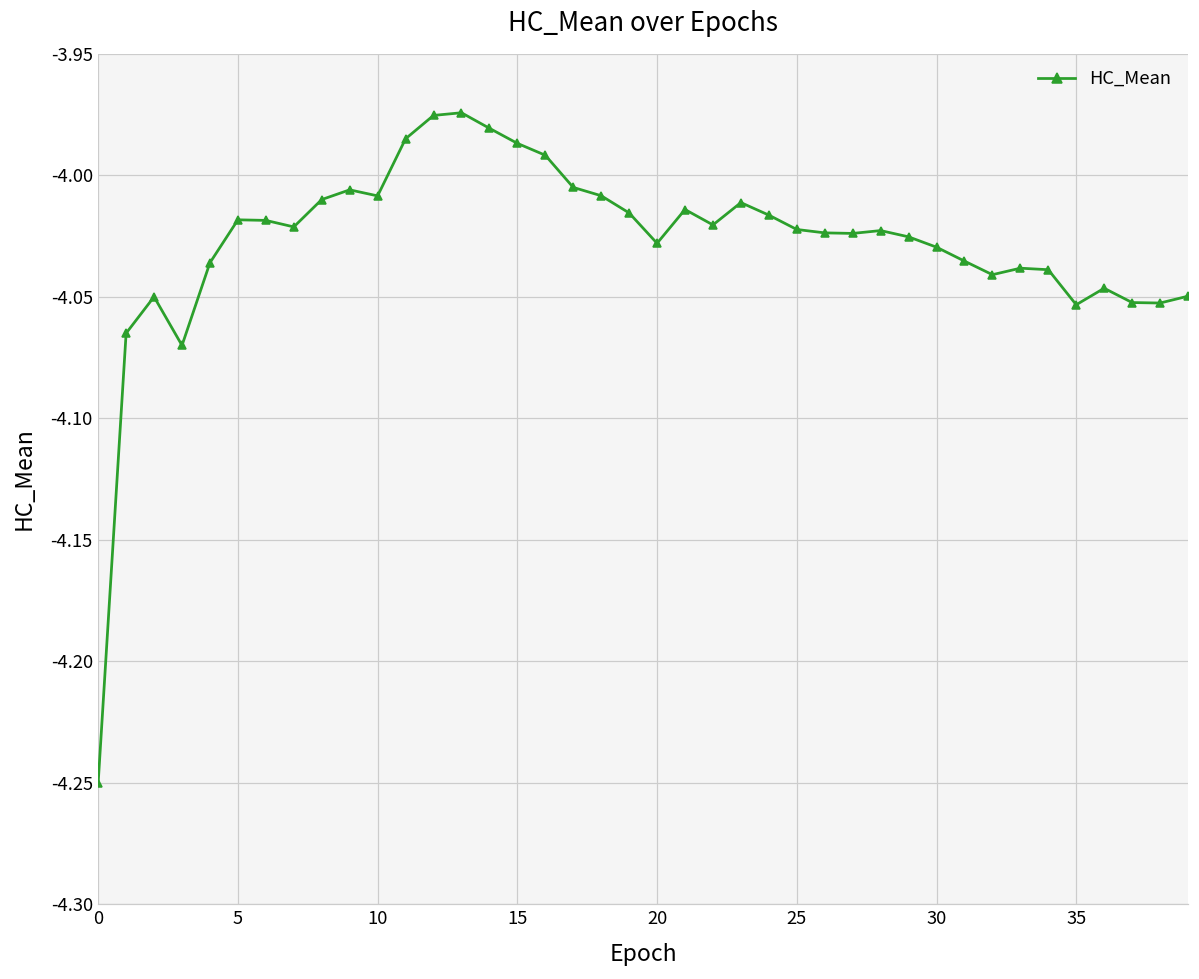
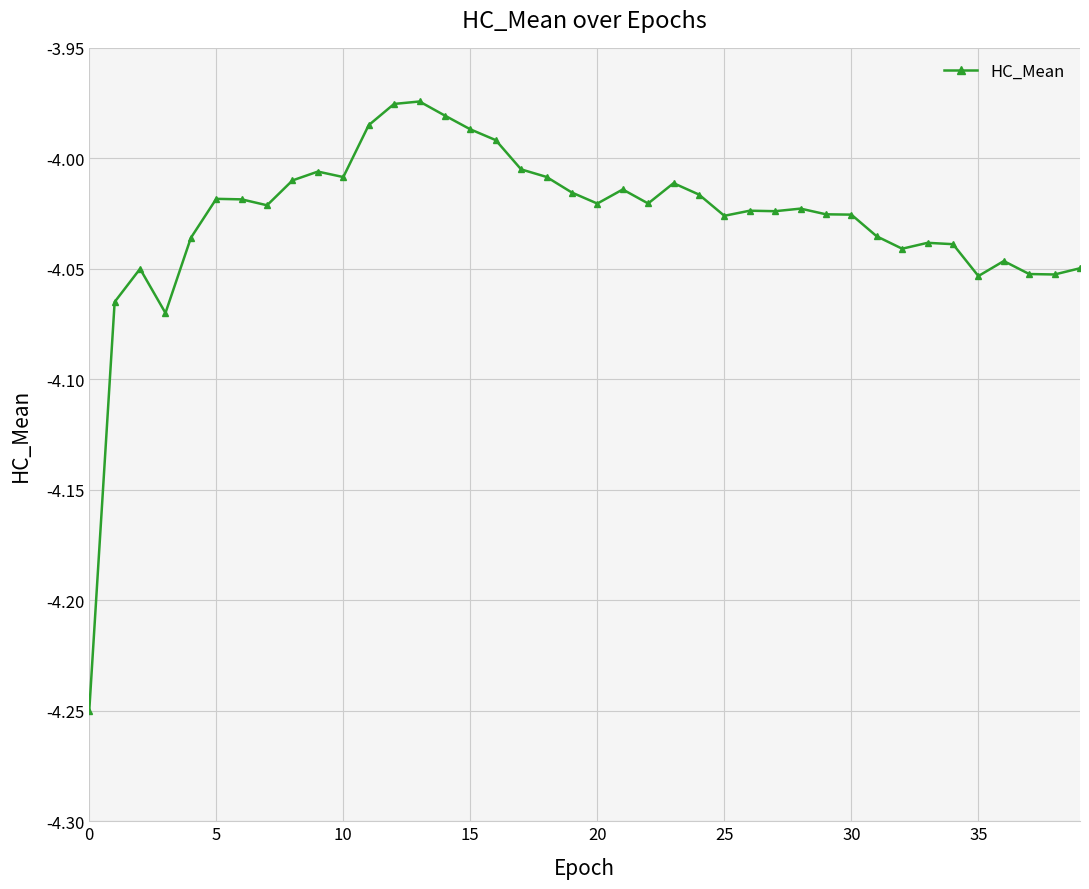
20: -4.028 -> -4.020
25: -4.022 -> -4.026
30: -4.030 -> -4.025
